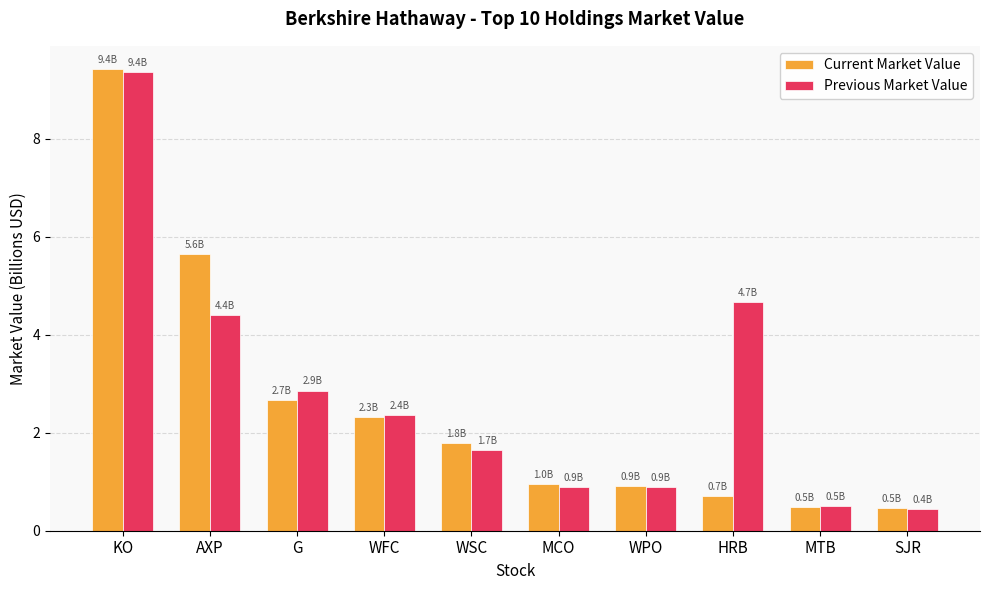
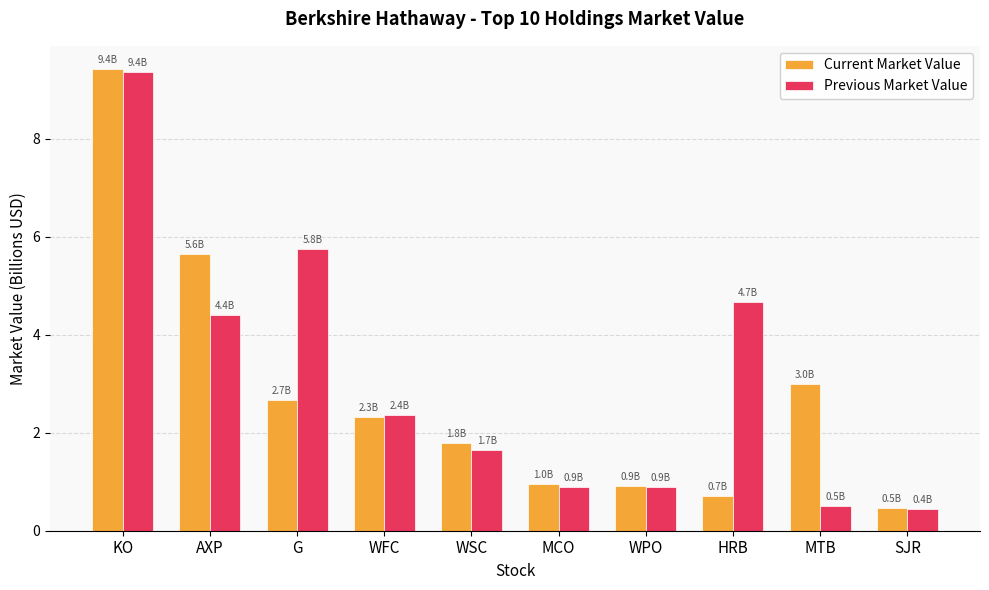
Previous Market Value, G: 2.9B -> 5.8B
Current Market Value, MTB: 0.5B -> 3.0B
